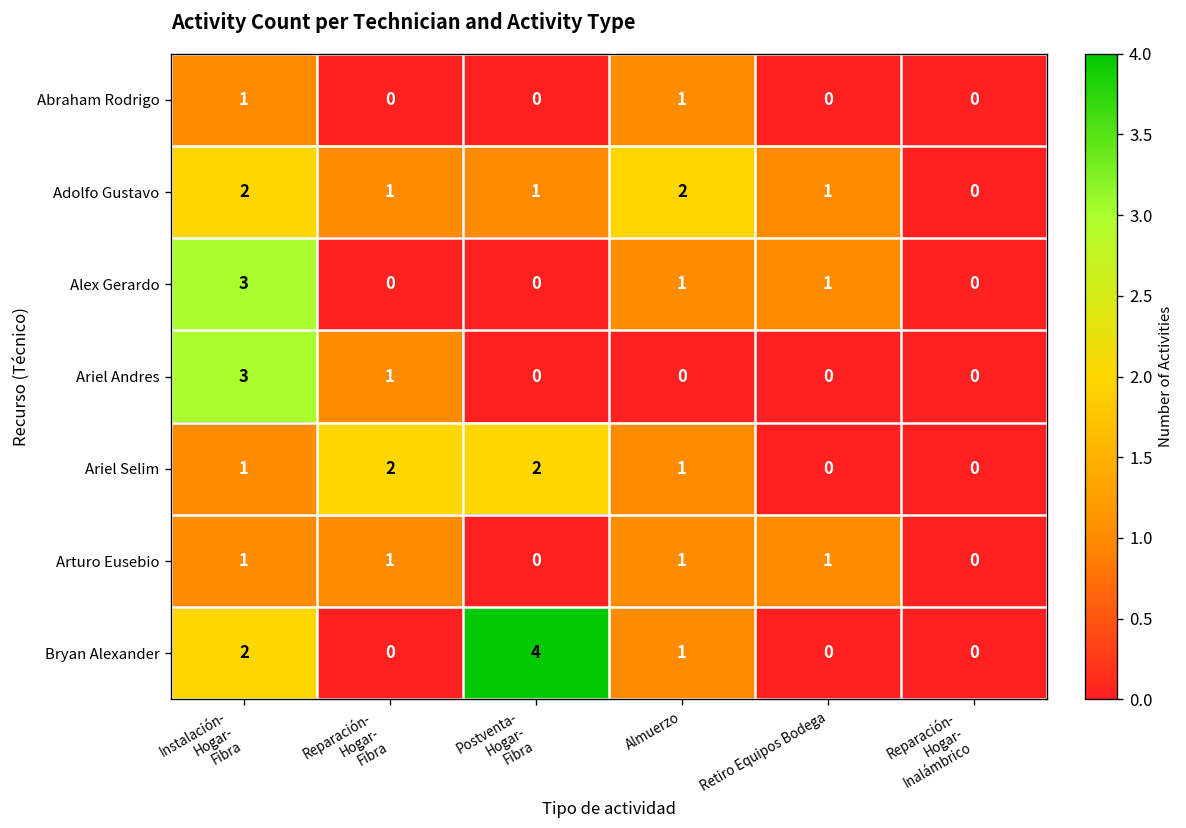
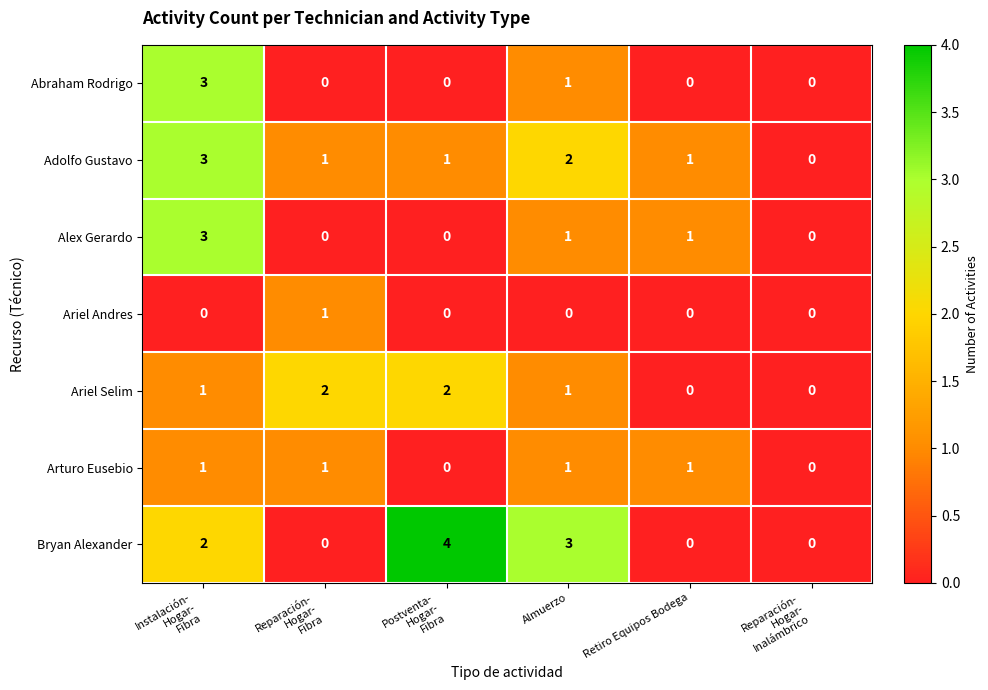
Abraham Rodrigo, Instalación- Hogar- Fibra: 1 -> 3
Adolfo Gustavo, Instalación- Hogar- Fibra: 2 -> 3
Ariel Andres, Instalación- Hogar- Fibra: 3 -> 0
Bryan Alexander, Almuerzo: 1 -> 3
